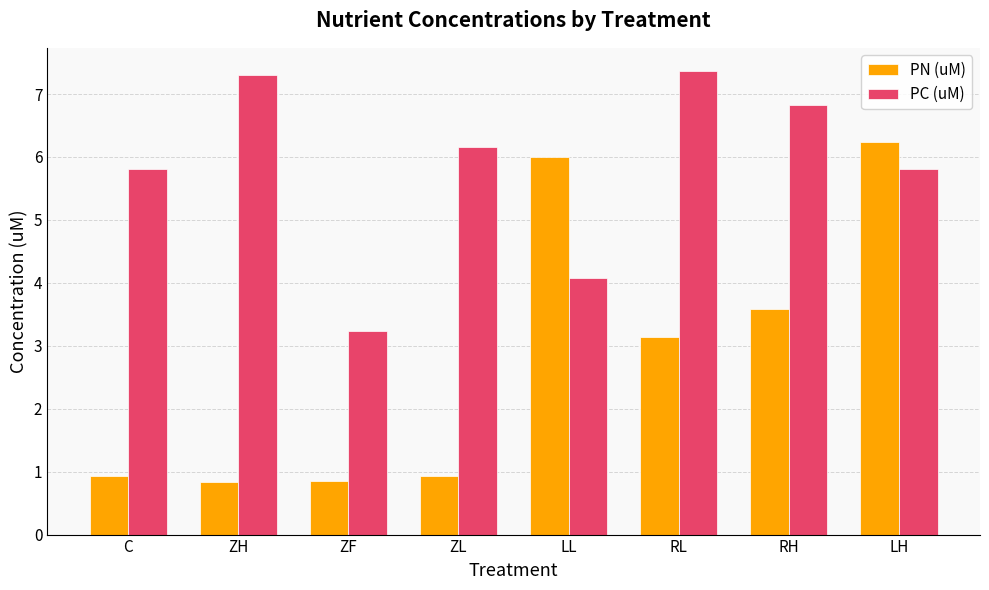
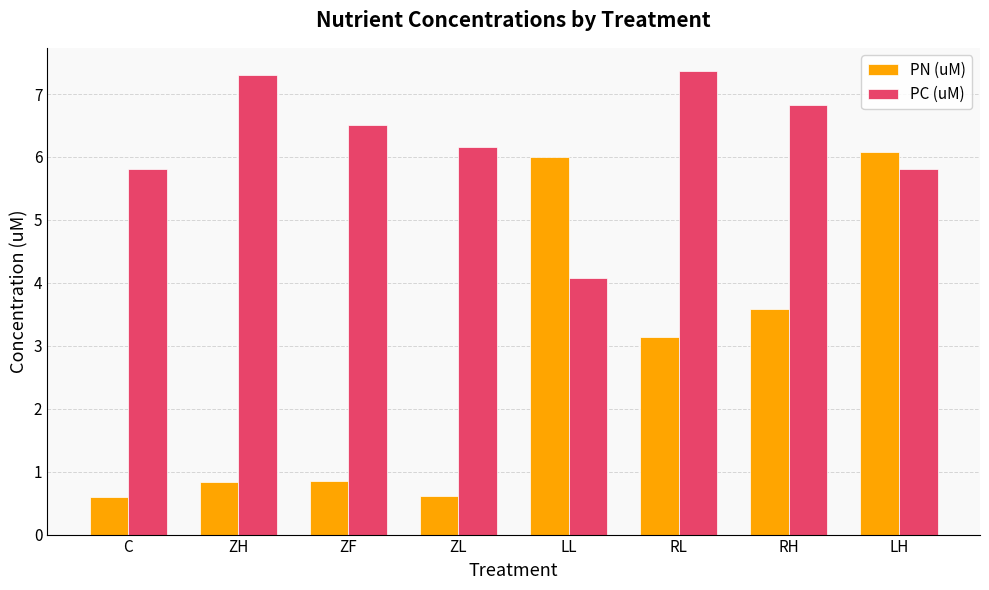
PN (uM), C: 0.9 -> 0.6
PC (uM), ZF: 3.2 -> 6.5
PN (uM), ZL: 0.9 -> 0.6
PN (uM), LH: 6.2 -> 6.1
